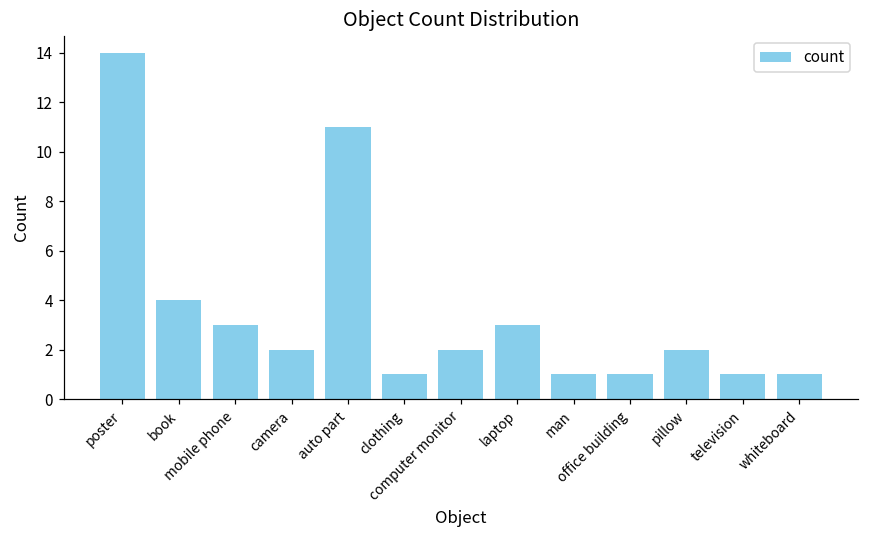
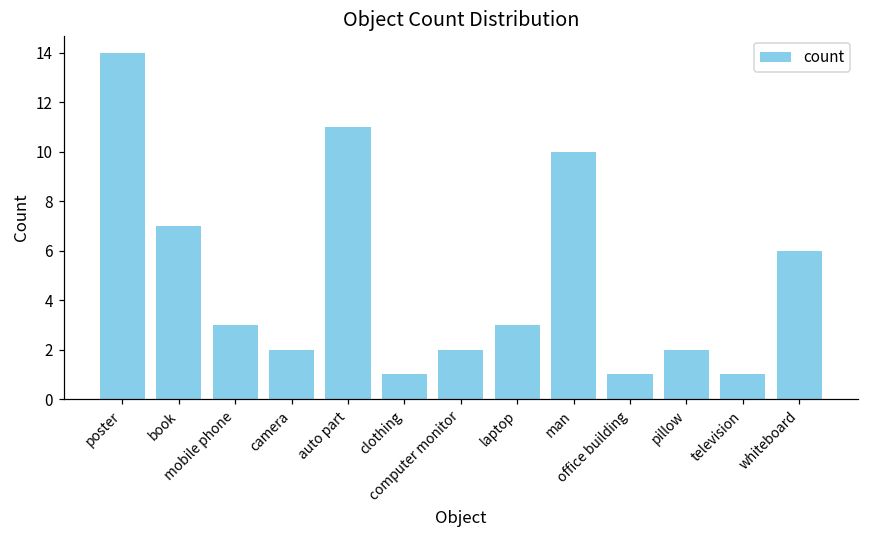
book: 4 -> 7
man: 1 -> 10
whiteboard: 1 -> 6
